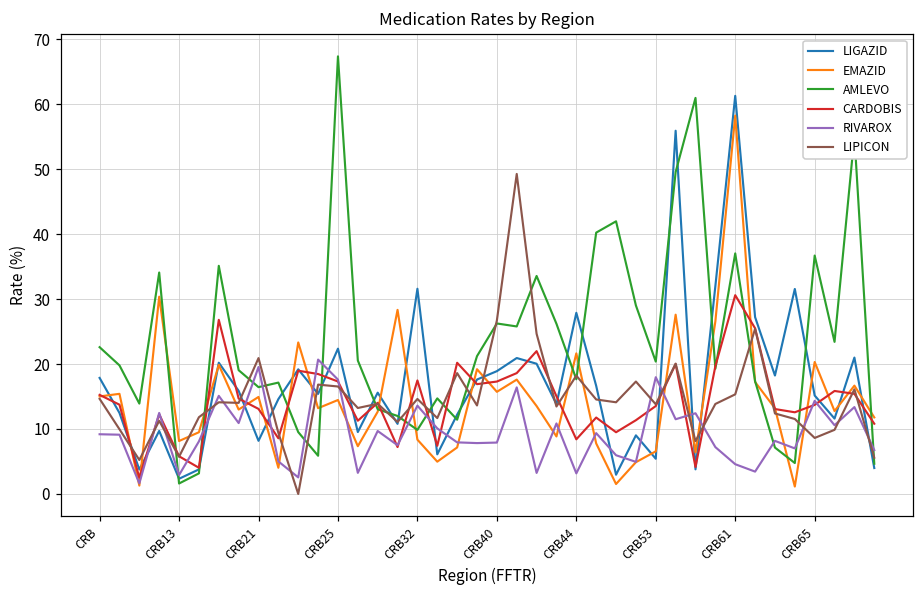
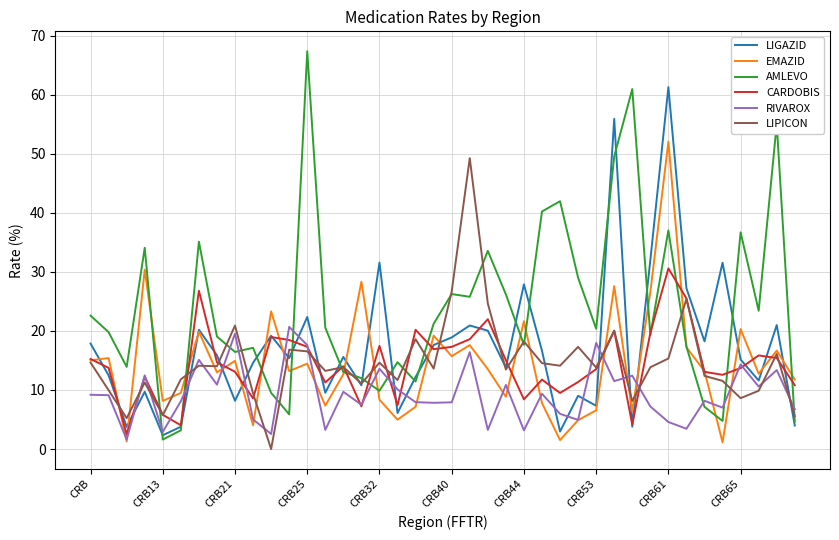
LIGAZID, CRB53: 5 -> 7
EMAZID, CRB61: 58 -> 52
